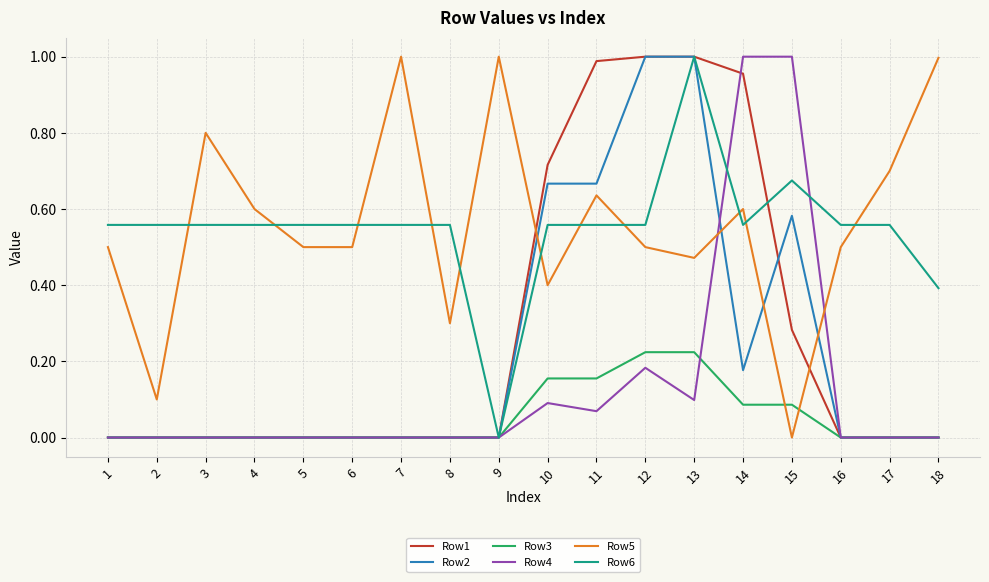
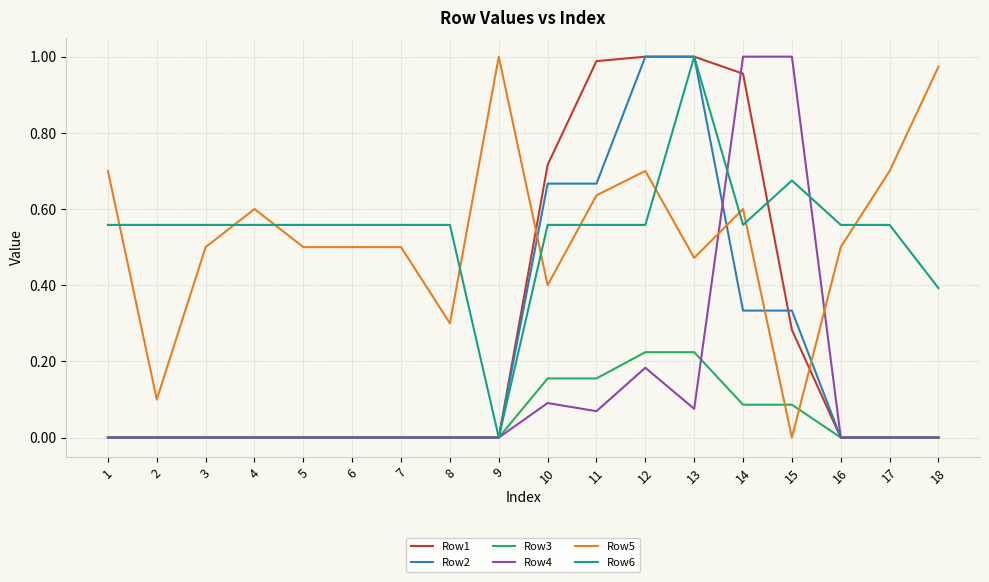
Row5, 1: 0.5 -> 0.7
Row5, 3: 0.8 -> 0.5
Row5, 7: 1.0 -> 0.5
Row5, 12: 0.5 -> 0.7
Row4, 13: 0.10 -> 0.08
Row2, 14: 0.18 -> 0.33
Row2, 15: 0.58 -> 0.33
Row5, 18: 1.00 -> 0.97
